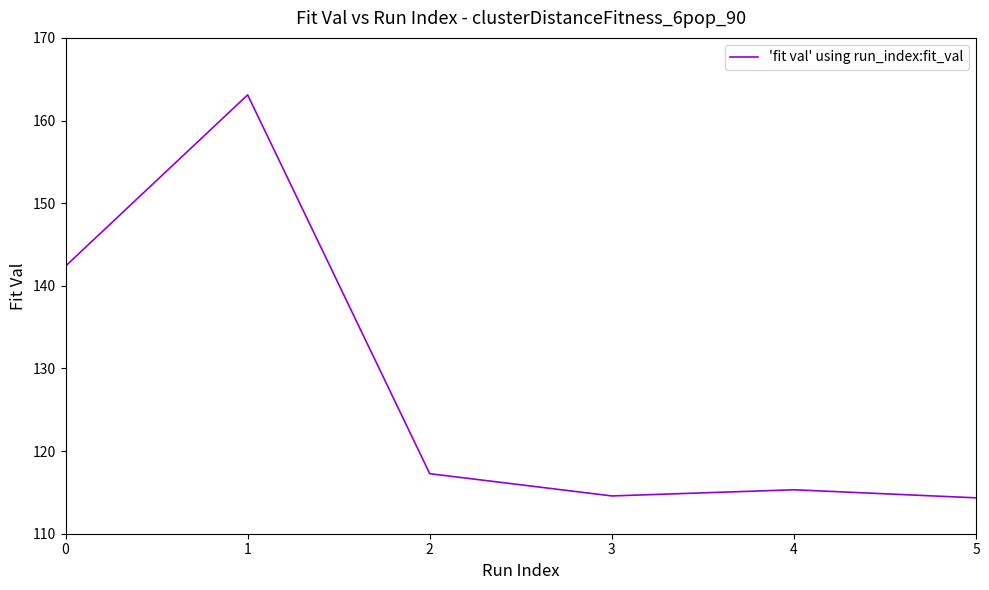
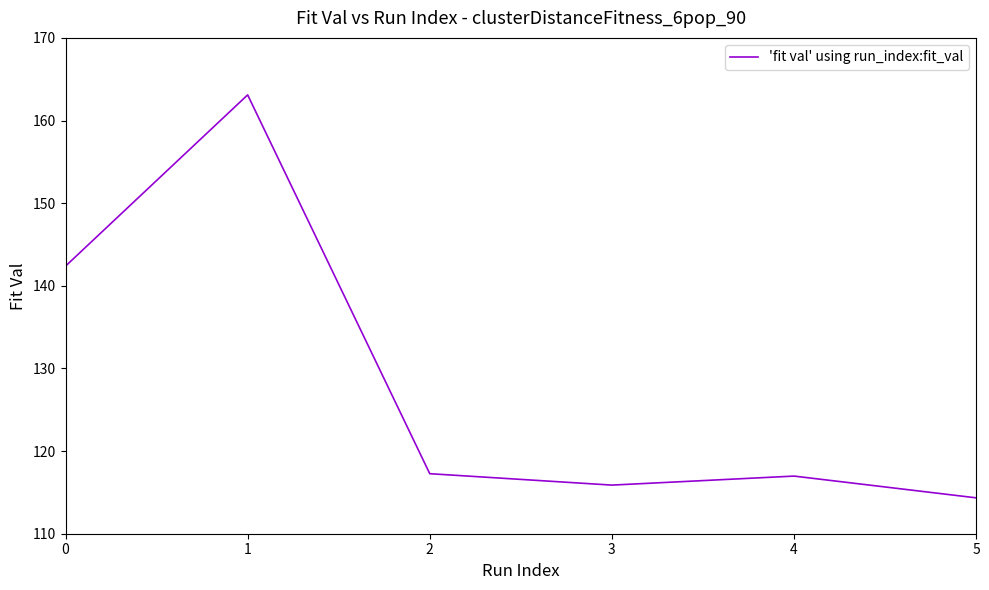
3: 115 -> 116
4: 115 -> 117
